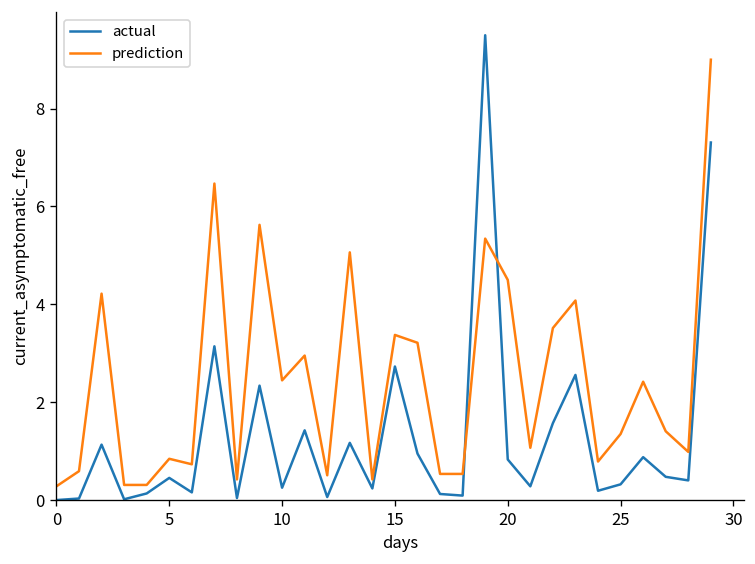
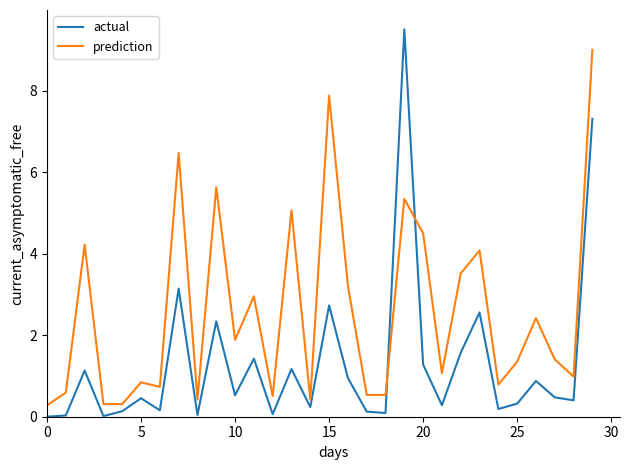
actual, 10: 0.3 -> 0.5
prediction, 10: 2.4 -> 1.9
prediction, 15: 3.4 -> 7.9
actual, 20: 0.8 -> 1.3
